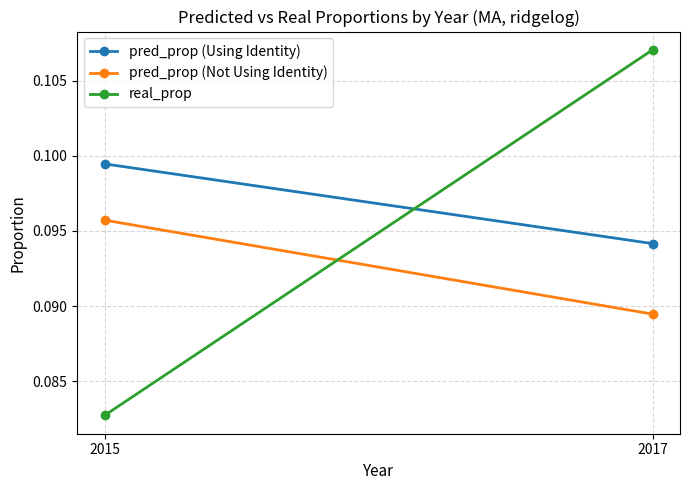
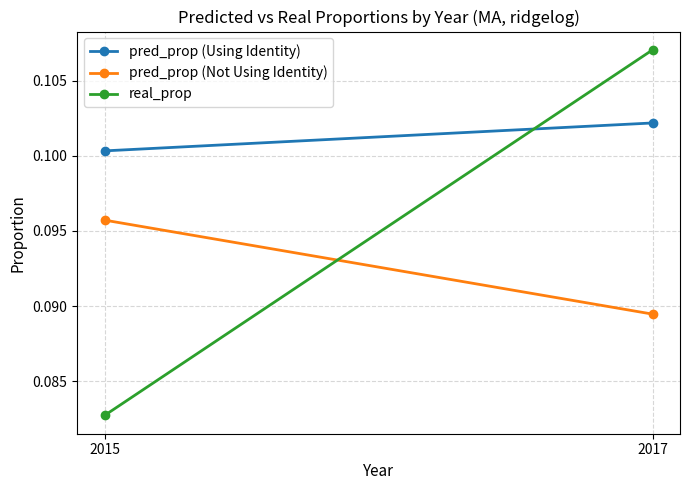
pred_prop (Using Identity), 2015: 0.0995 -> 0.1003
pred_prop (Using Identity), 2017: 0.0942 -> 0.1022
